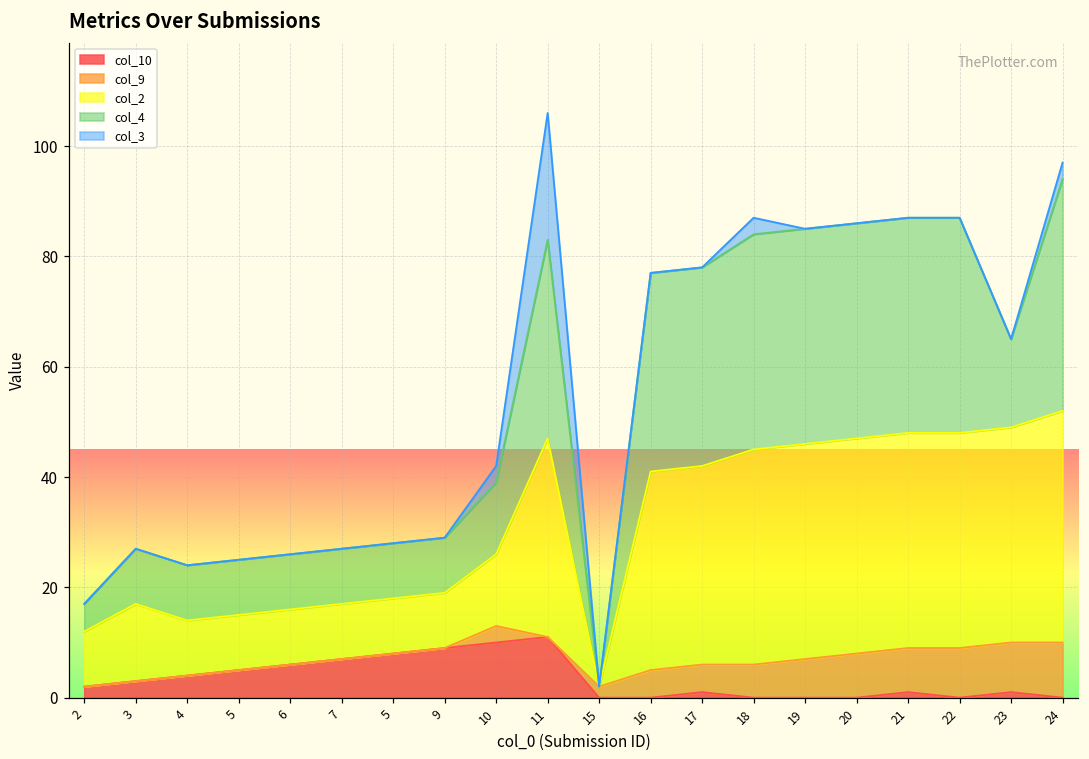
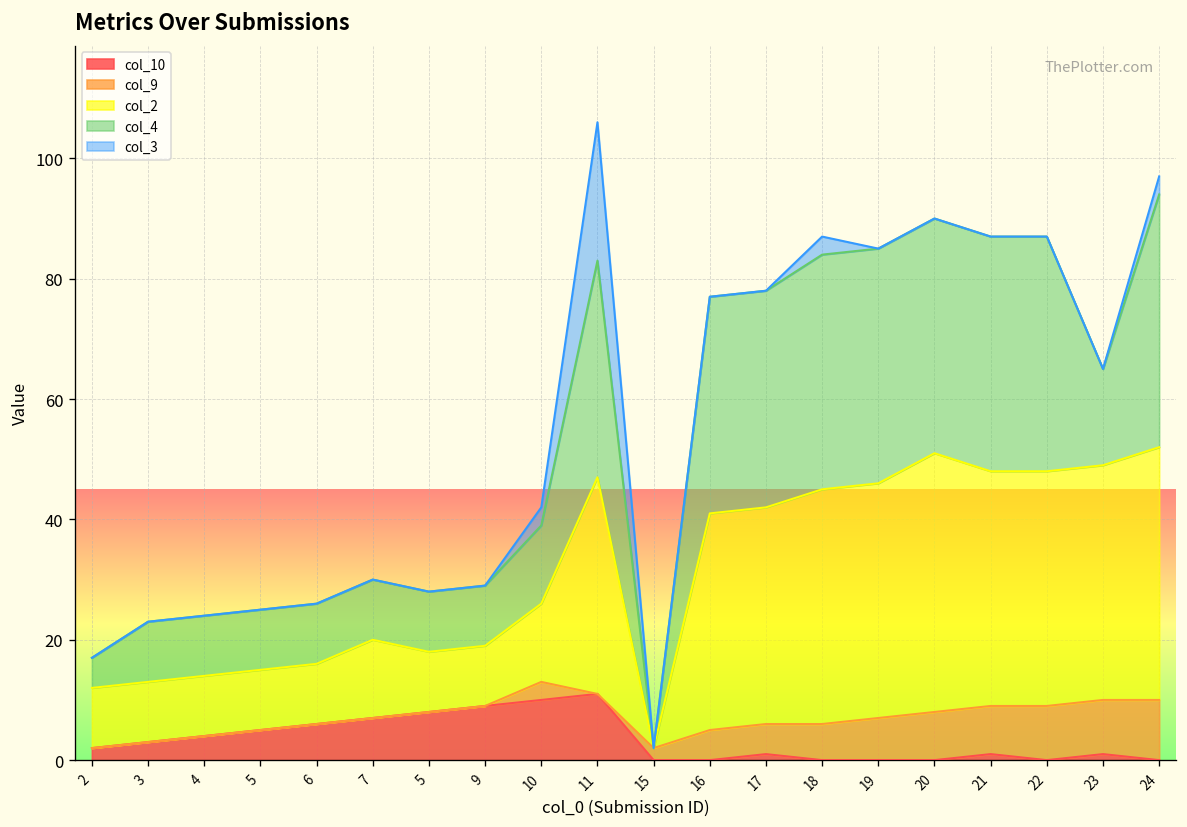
col_2, 3: 14 -> 10
col_2, 7: 10 -> 13
col_2, 20: 39 -> 43
